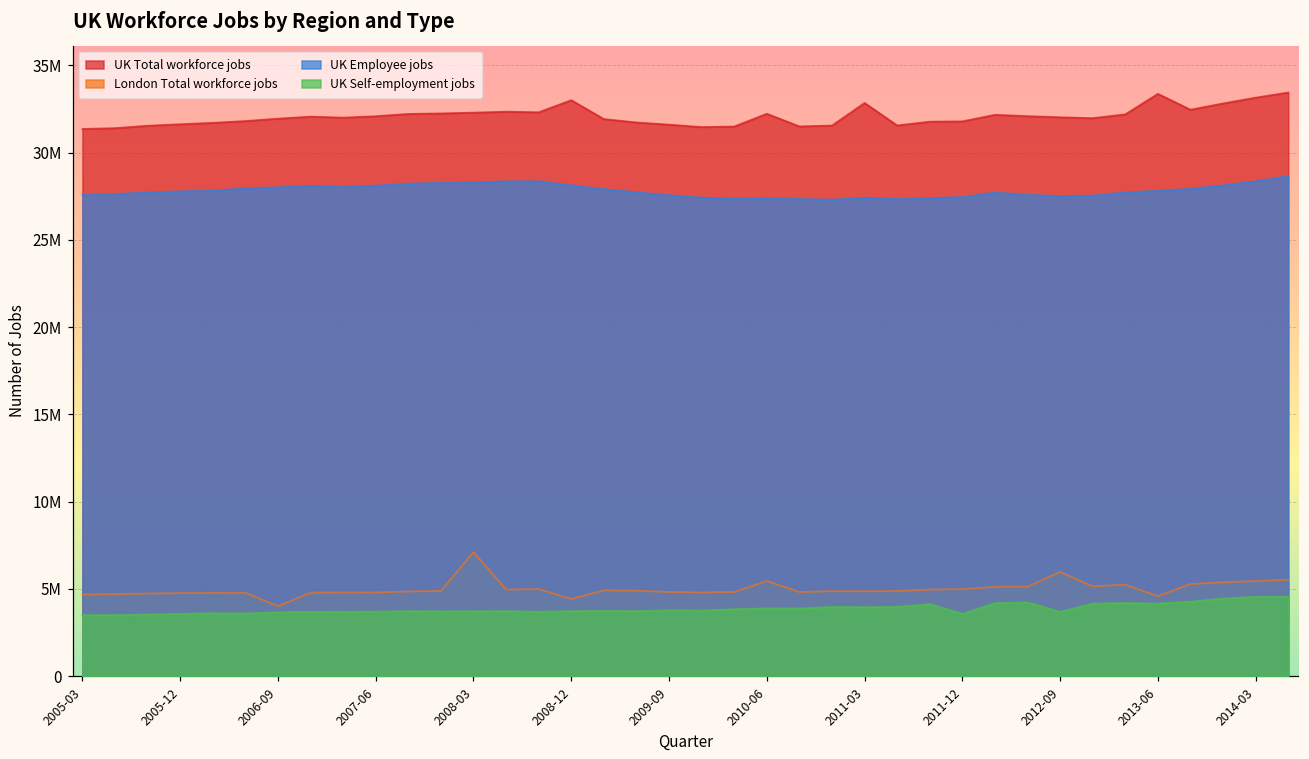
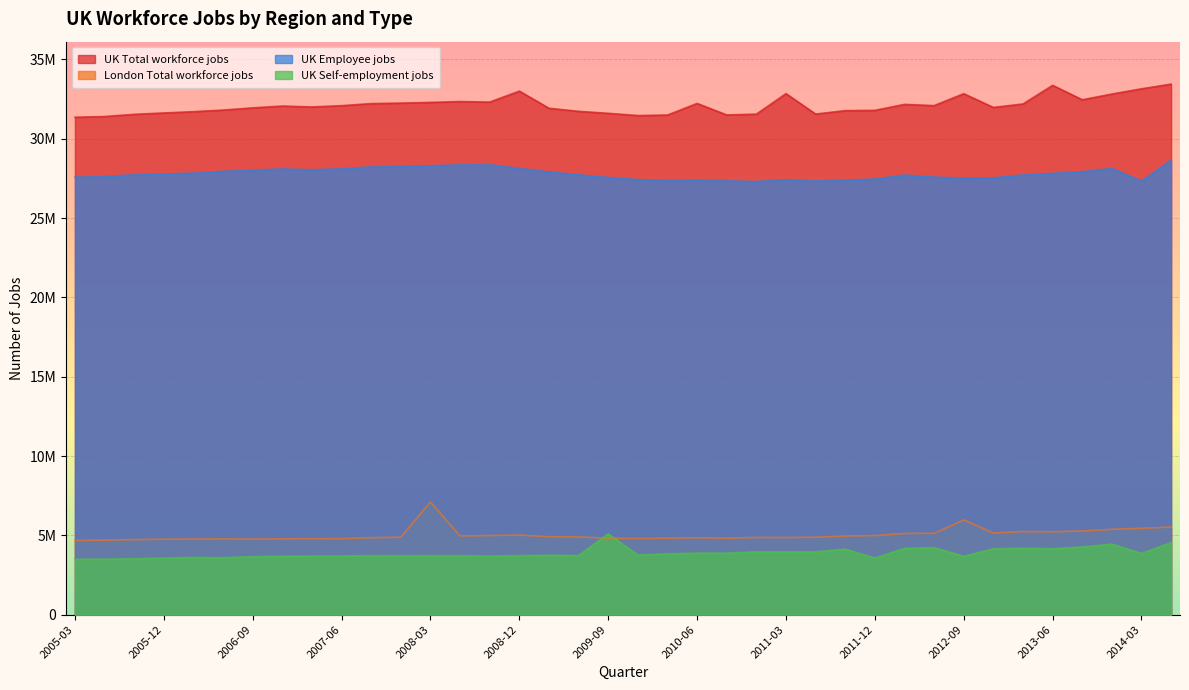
London Total workforce jobs, 2006-09: 4000000 -> 4800000
London Total workforce jobs, 2008-12: 4400000 -> 5000000
UK Self-employment jobs, 2009-09: 3800000 -> 5100000
London Total workforce jobs, 2010-06: 5500000 -> 4900000
UK Total workforce jobs, 2012-09: 32000000 -> 32800000
London Total workforce jobs, 2013-06: 4600000 -> 5200000
UK Employee jobs, 2014-03: 28400000 -> 27300000
UK Self-employment jobs, 2014-03: 4500000 -> 3900000
